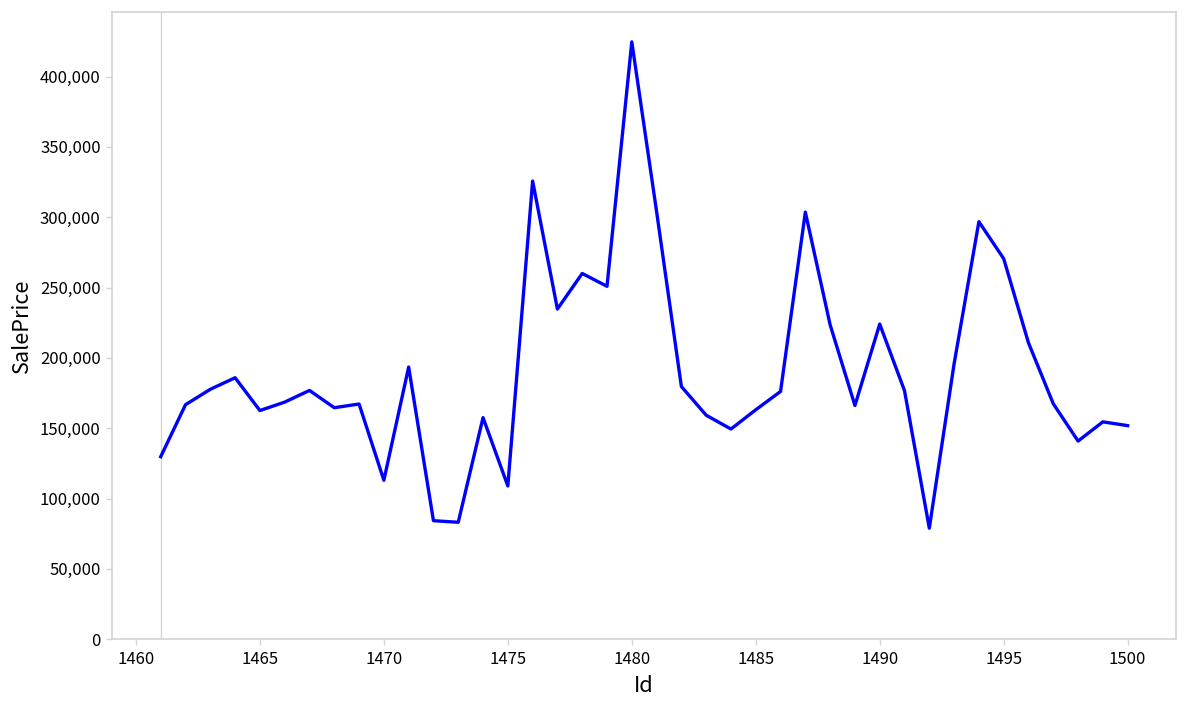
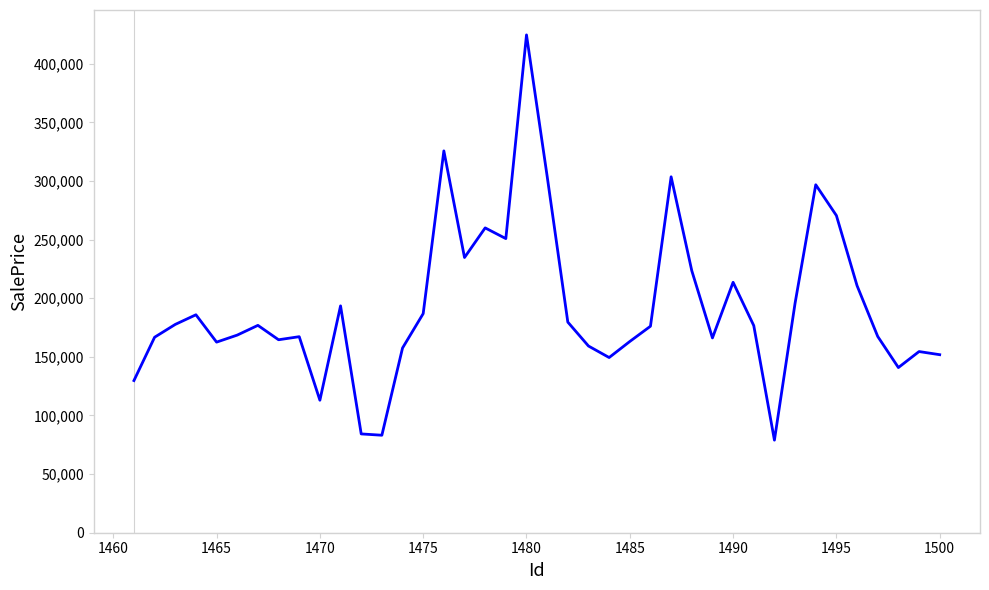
1475: 109,000 -> 187,000
1490: 224,000 -> 214,000
